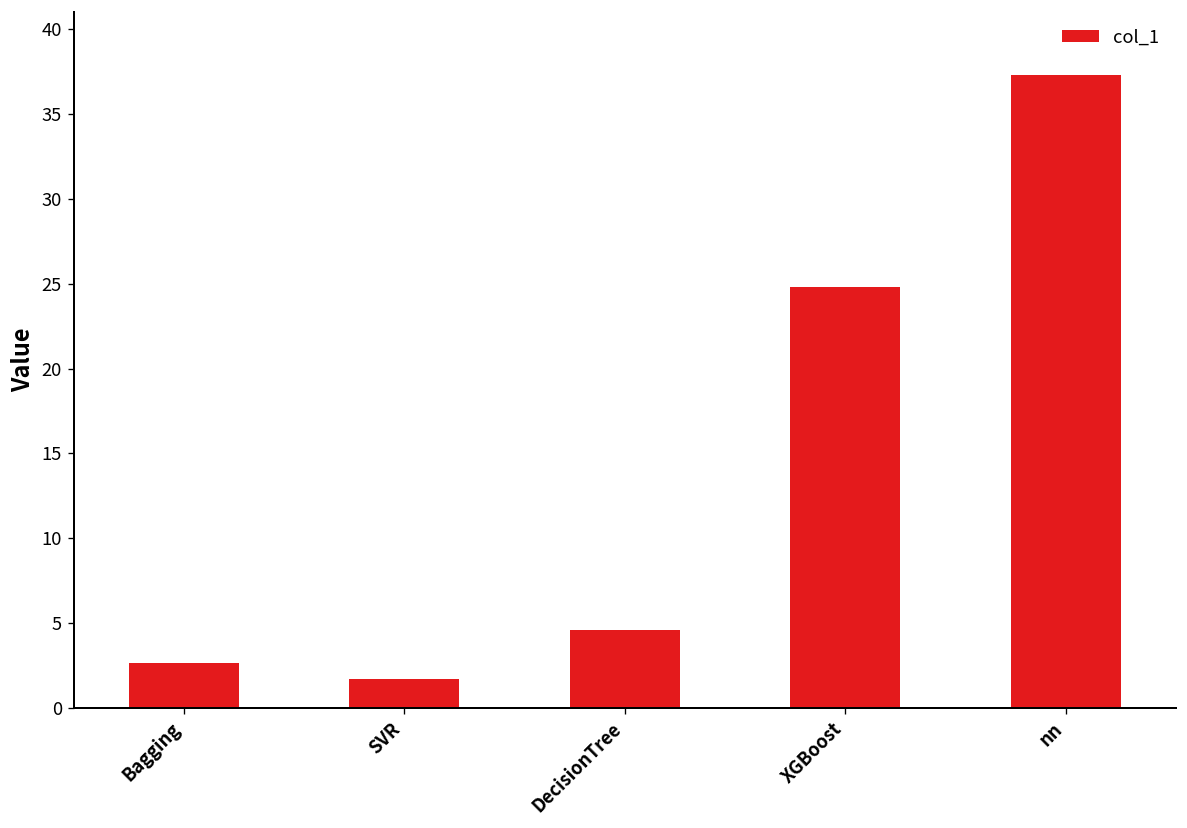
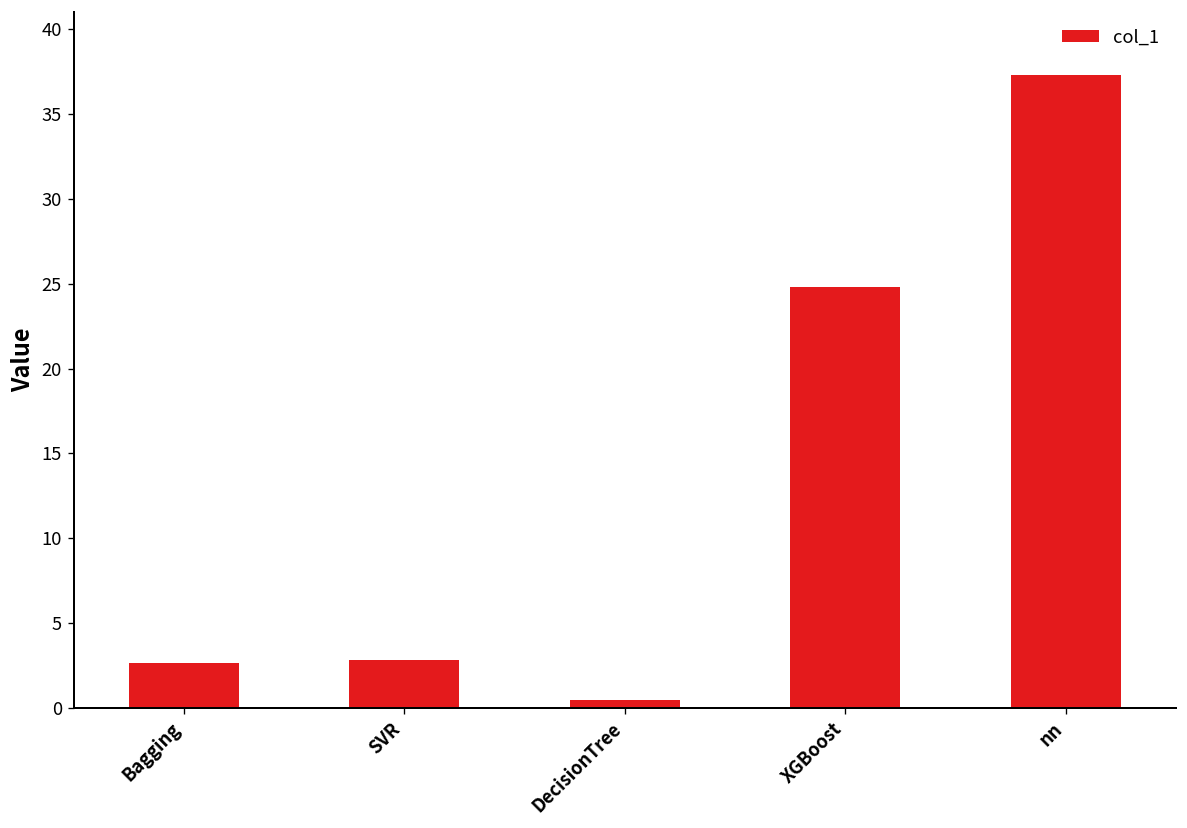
SVR: 1.7 -> 2.8
DecisionTree: 4.6 -> 0.5
